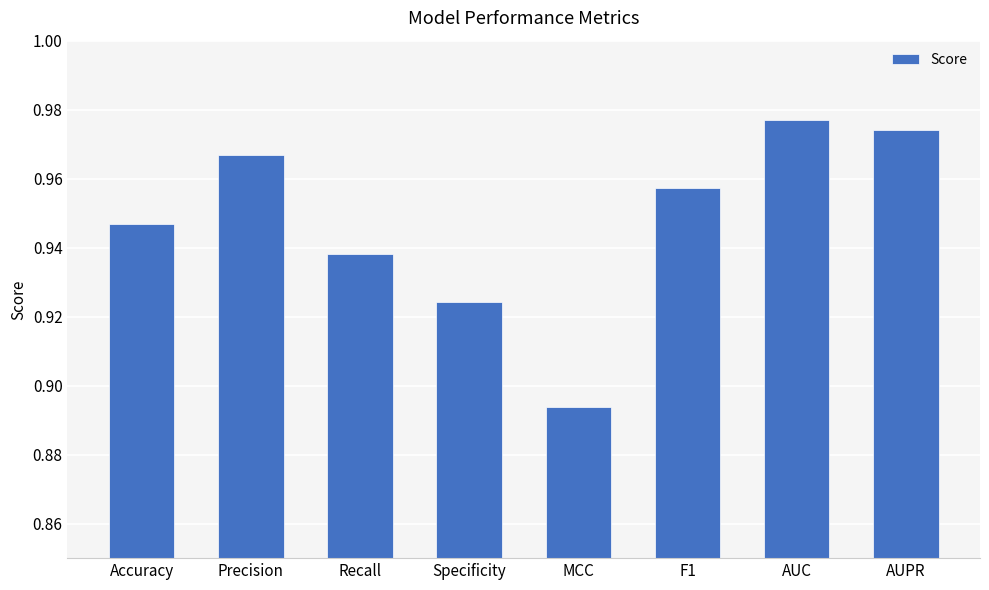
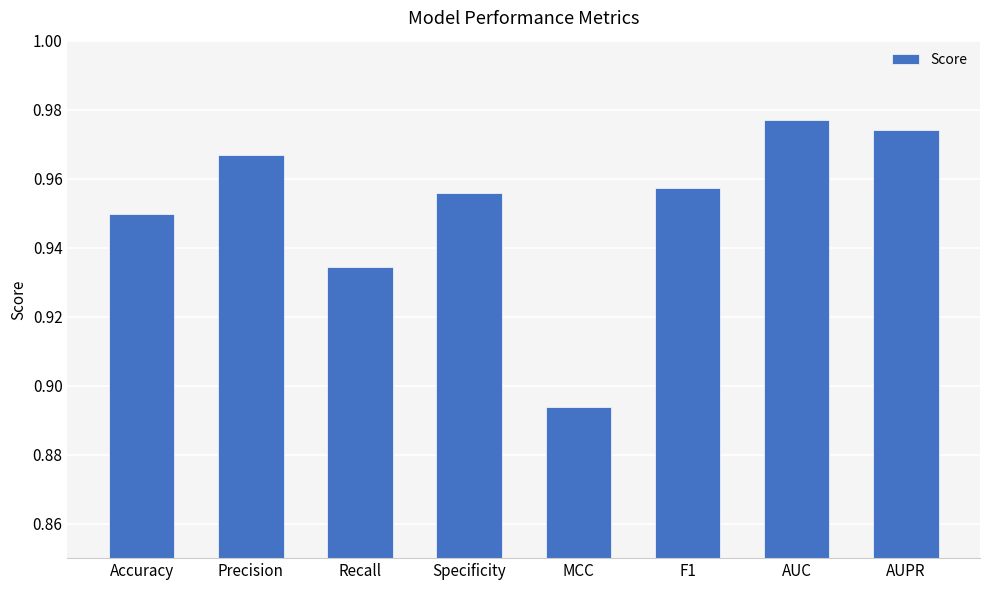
Accuracy: 0.947 -> 0.950
Recall: 0.938 -> 0.934
Specificity: 0.924 -> 0.956
